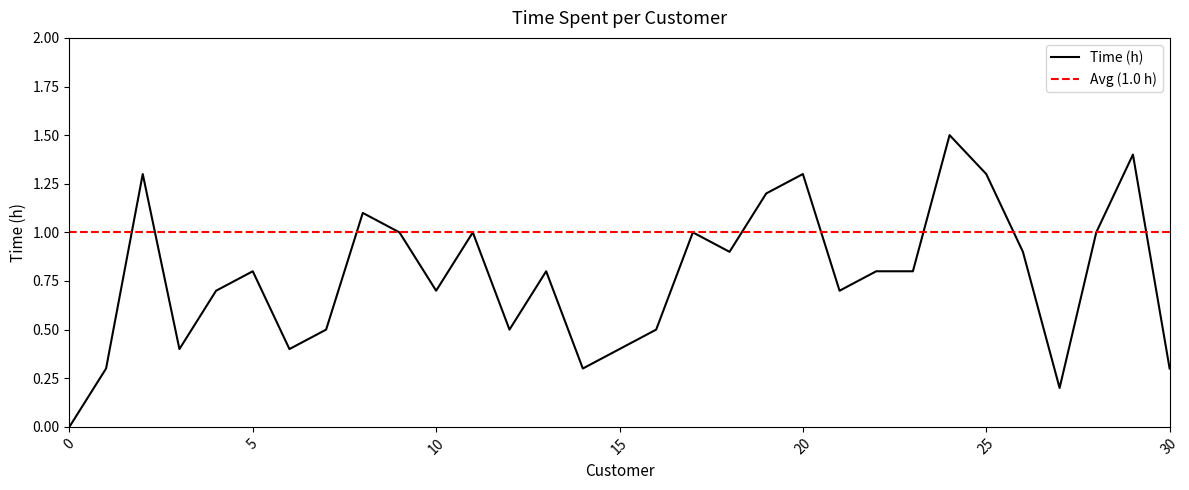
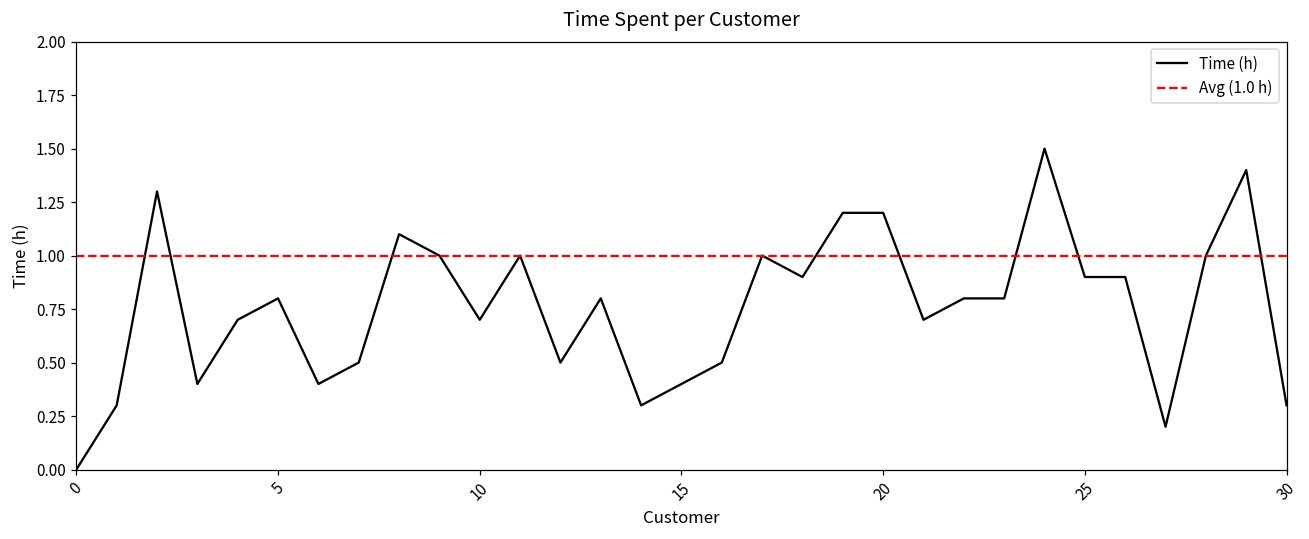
20: 1.3 -> 1.2
25: 1.3 -> 0.9
